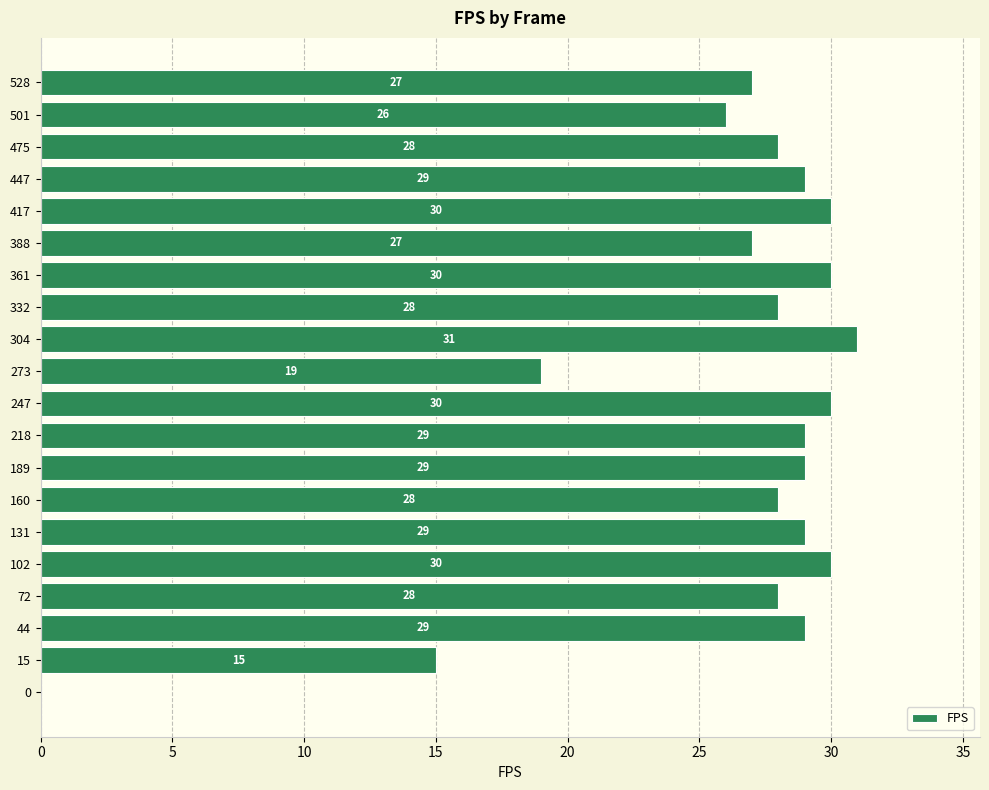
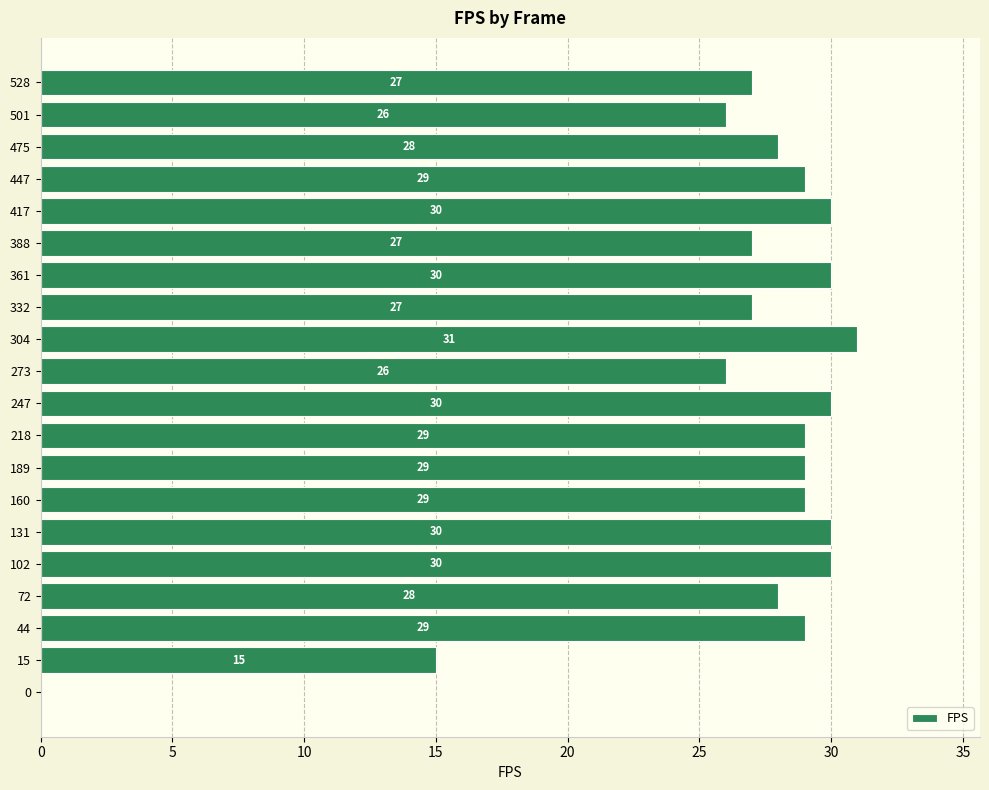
332: 28 -> 27
273: 19 -> 26
160: 28 -> 29
131: 29 -> 30
